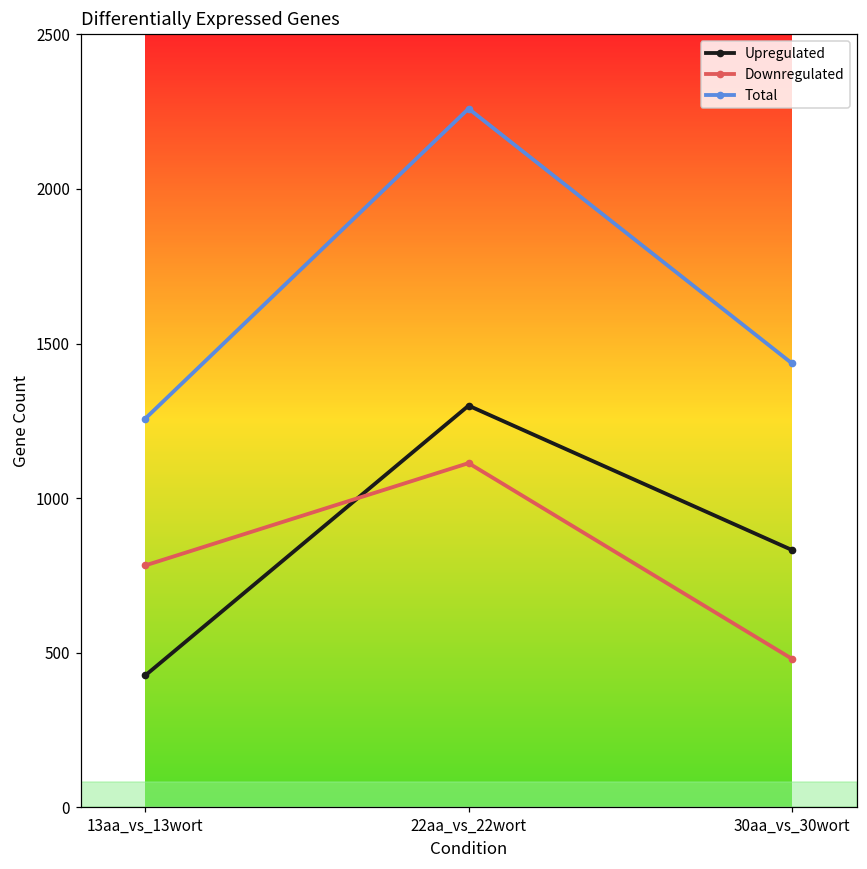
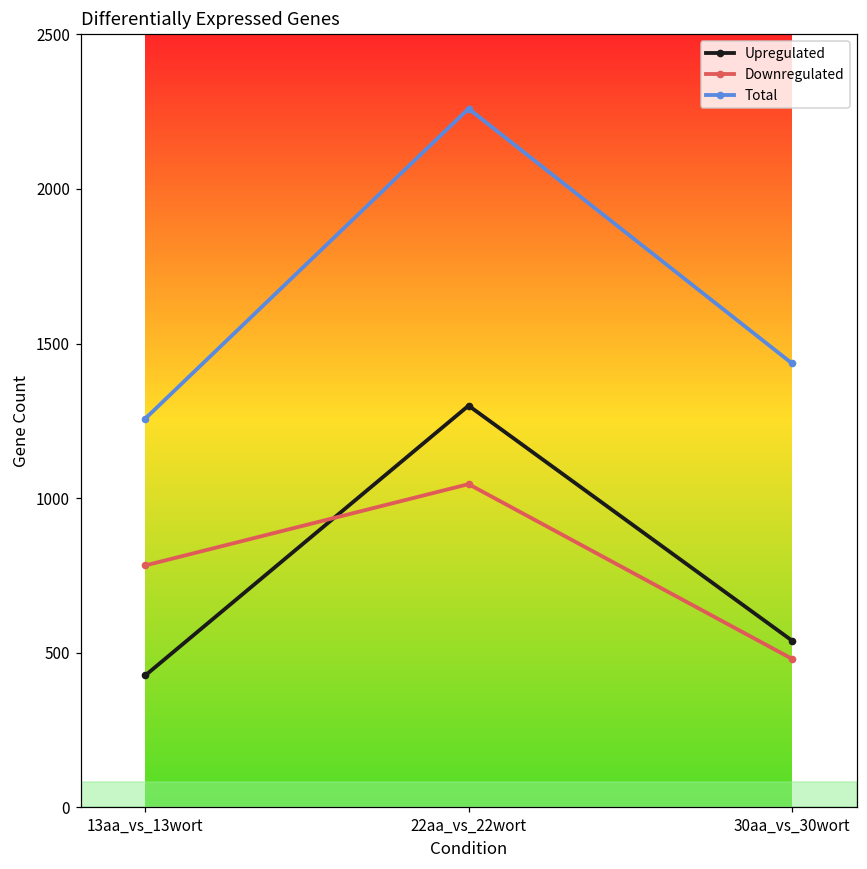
Downregulated, 22aa_vs_22wort: 1110 -> 1050
Upregulated, 30aa_vs_30wort: 830 -> 540
